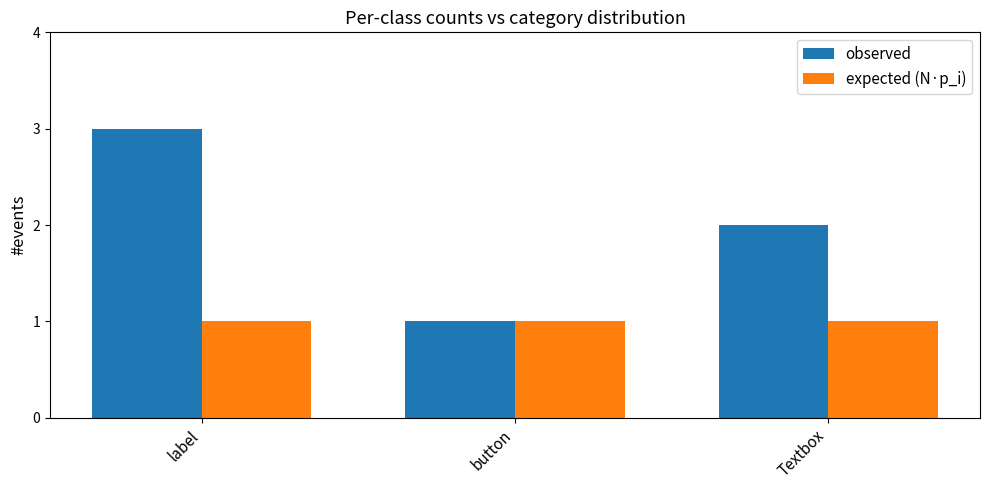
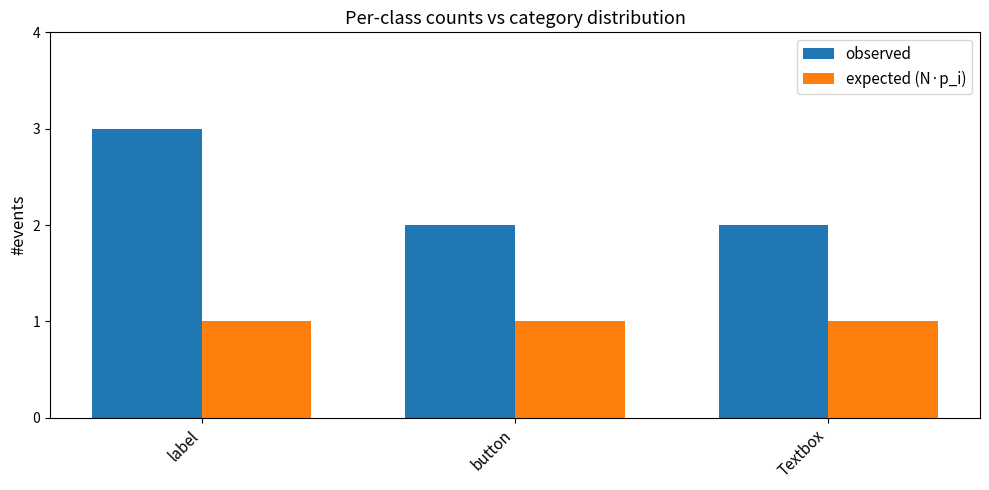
observed, button: 1 -> 2
